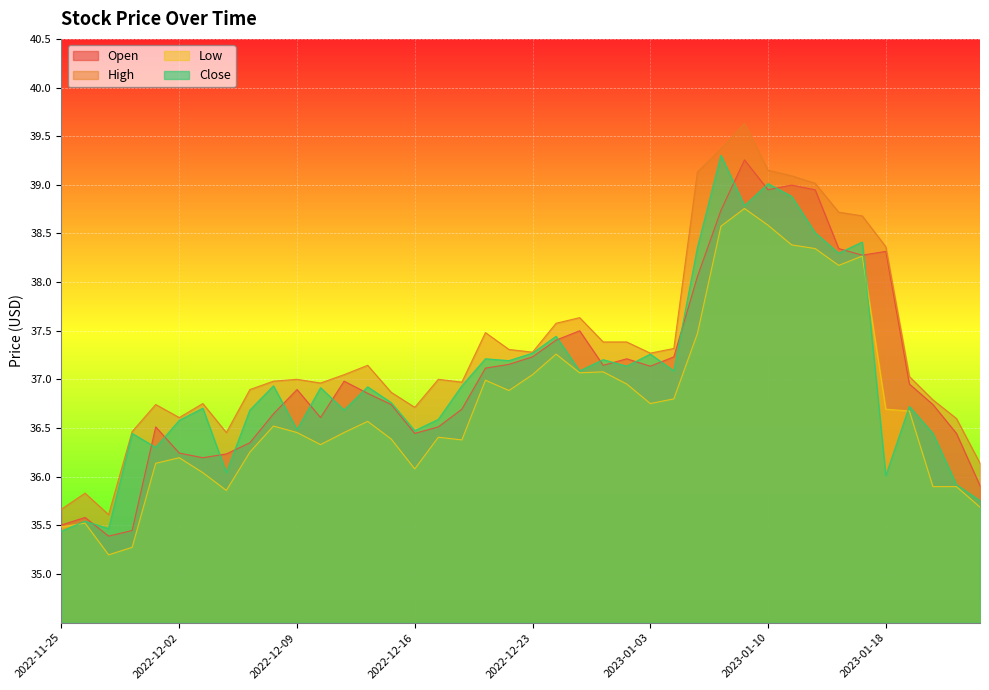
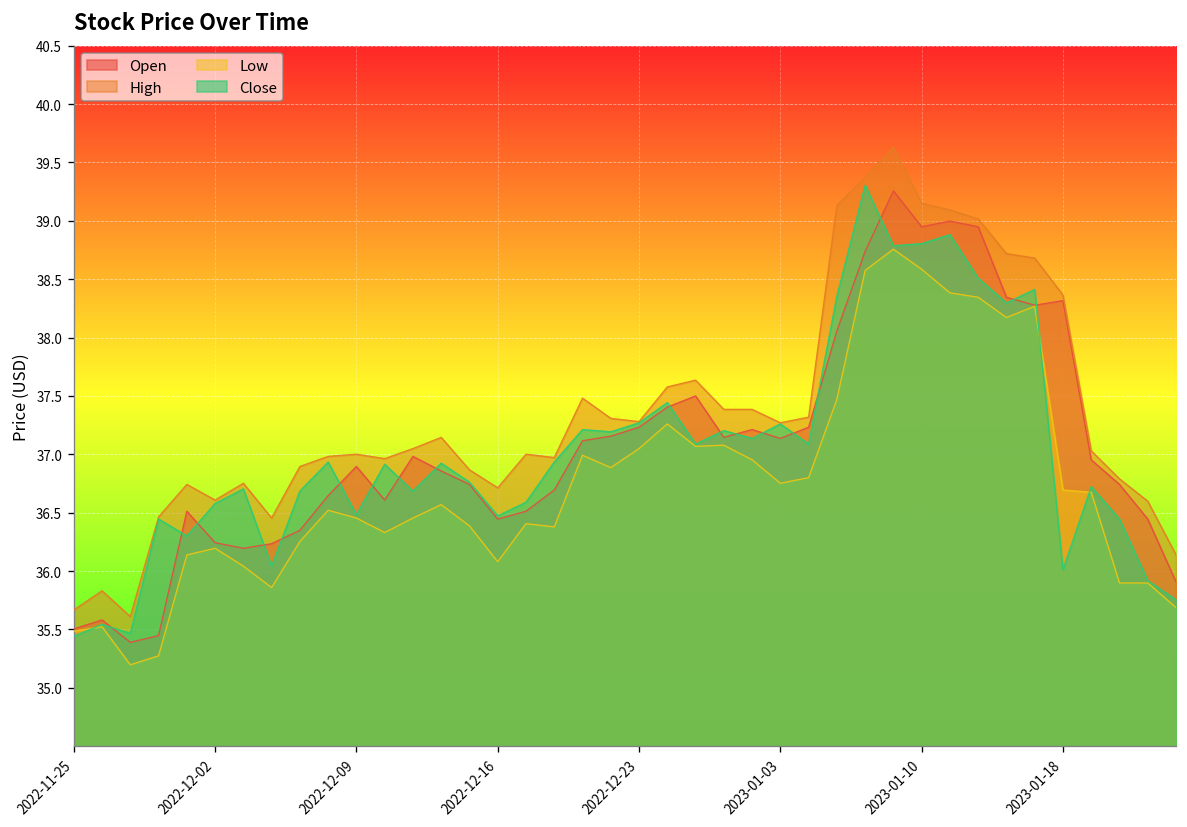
Close, 2023-01-10: 39.0 -> 38.8
